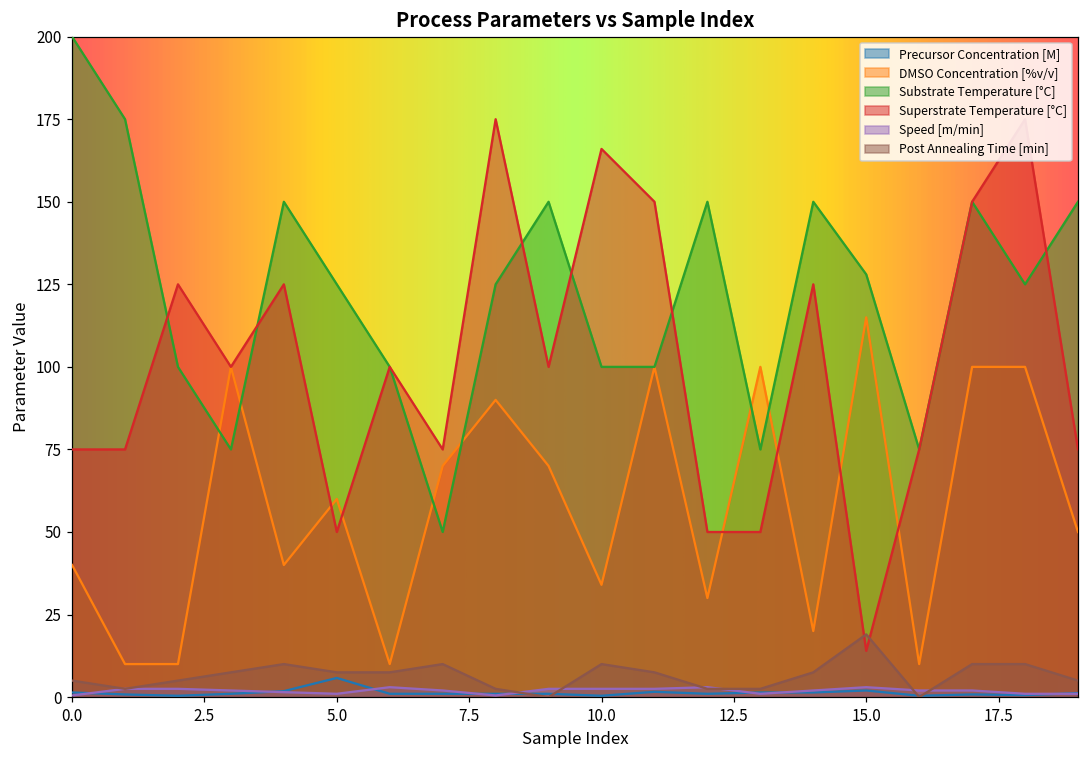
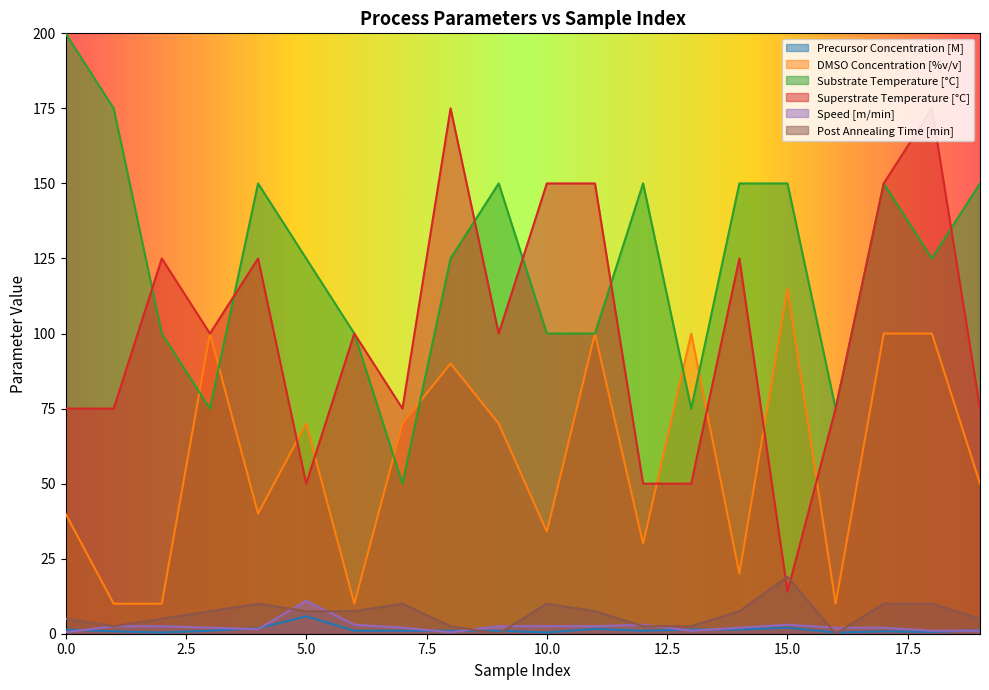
DMSO Concentration [%v/v], 5.0: 60 -> 70
Speed [m/min], 5.0: 1 -> 11
Superstrate Temperature [°C], 10.0: 166 -> 150
Substrate Temperature [°C], 15.0: 128 -> 150
